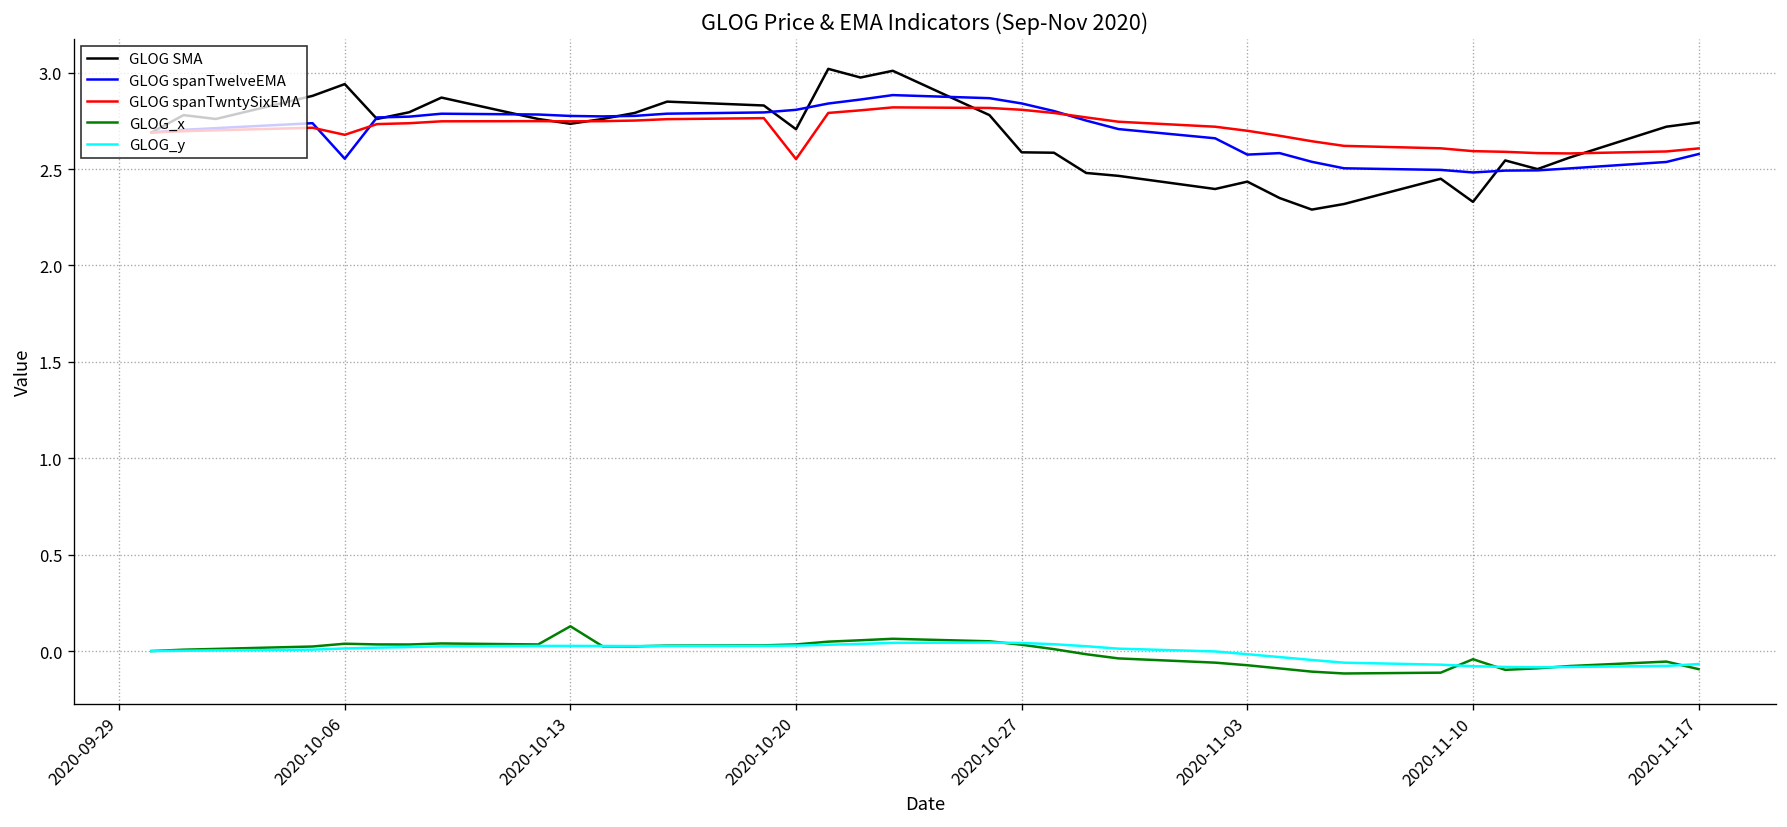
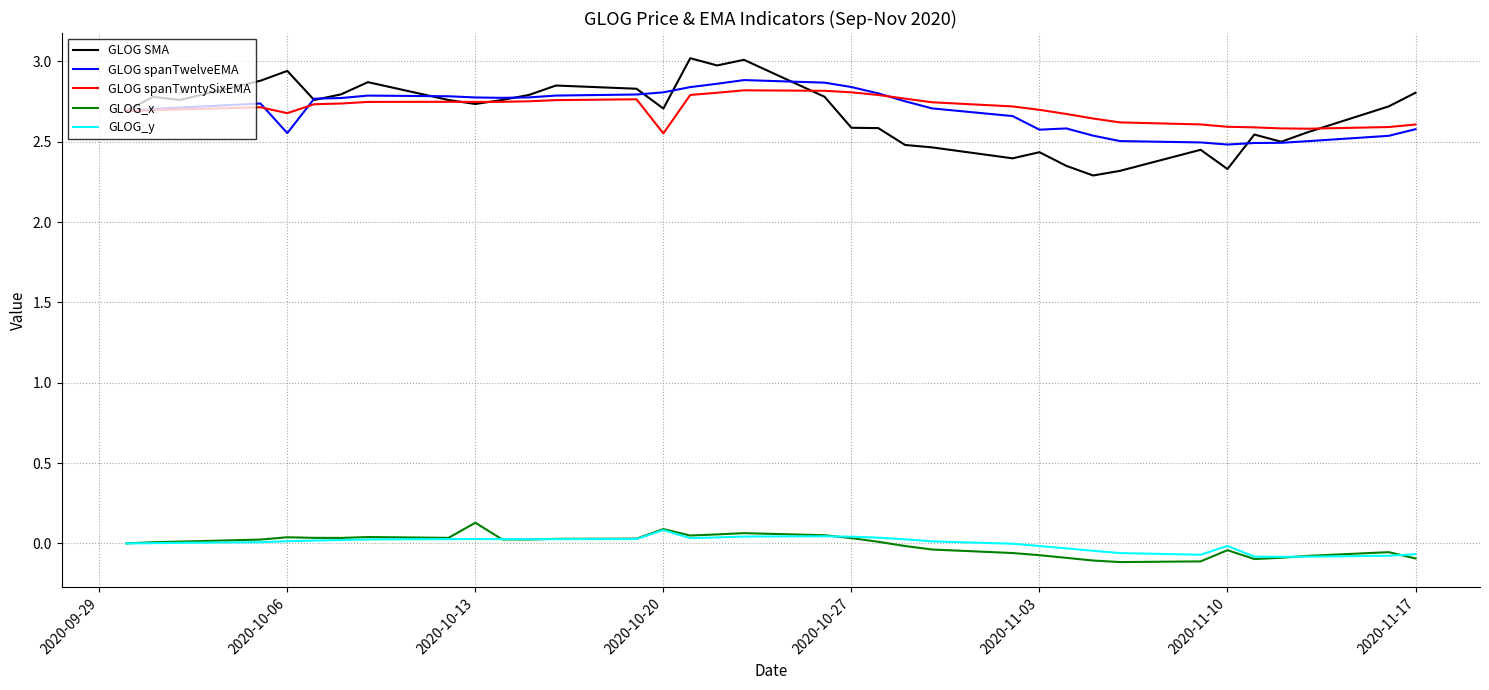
GLOG_x, 2020-10-20: 0.03 -> 0.09
GLOG_y, 2020-10-20: 0.03 -> 0.08
GLOG_y, 2020-11-10: -0.08 -> -0.02
GLOG SMA, 2020-11-17: 2.74 -> 2.81
